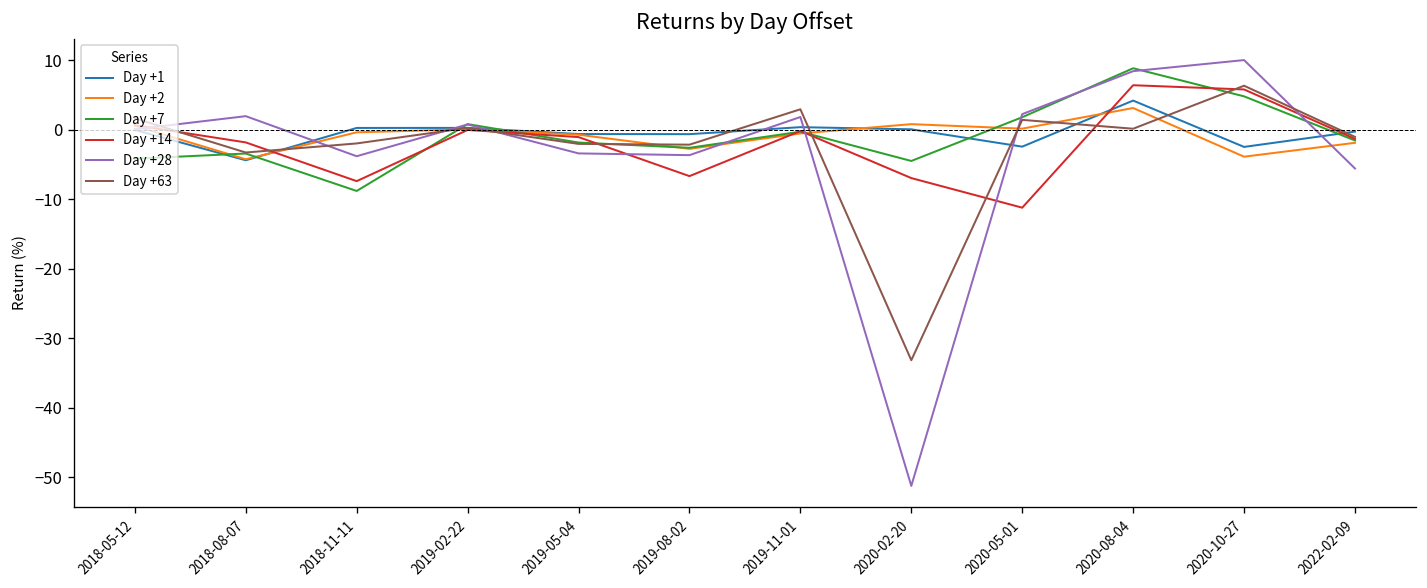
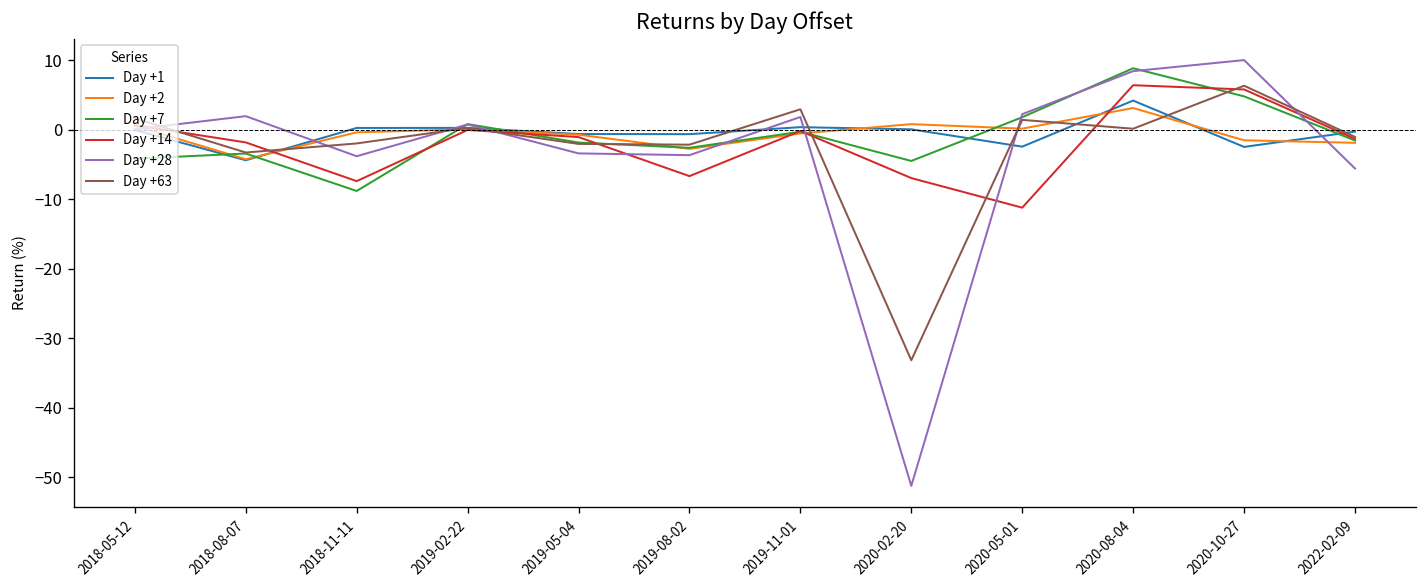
Day +2, 2020-10-27: -4 -> -1
